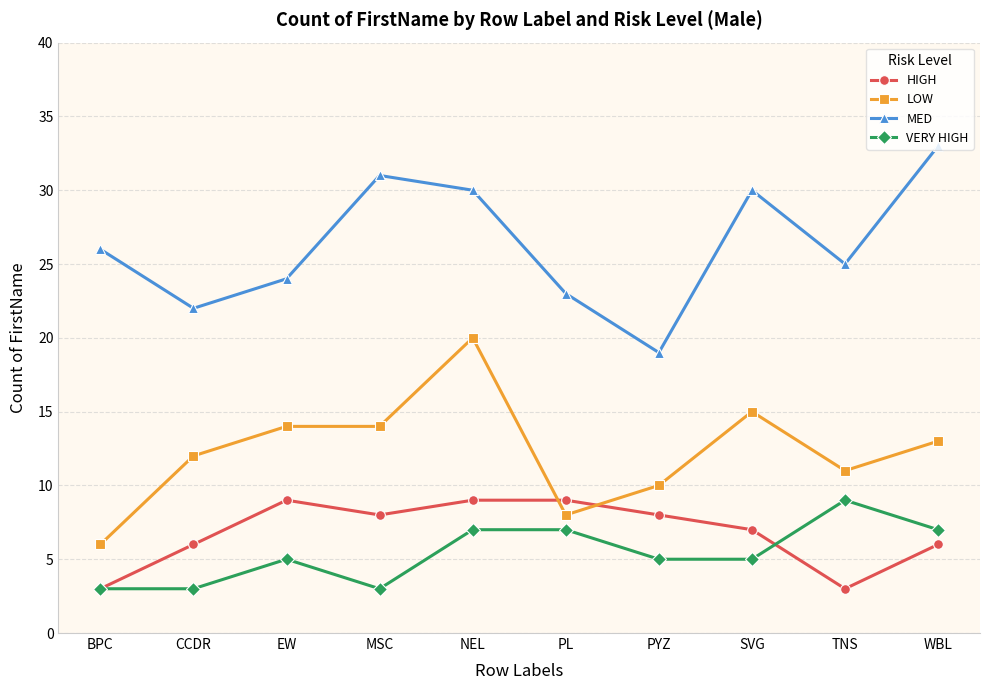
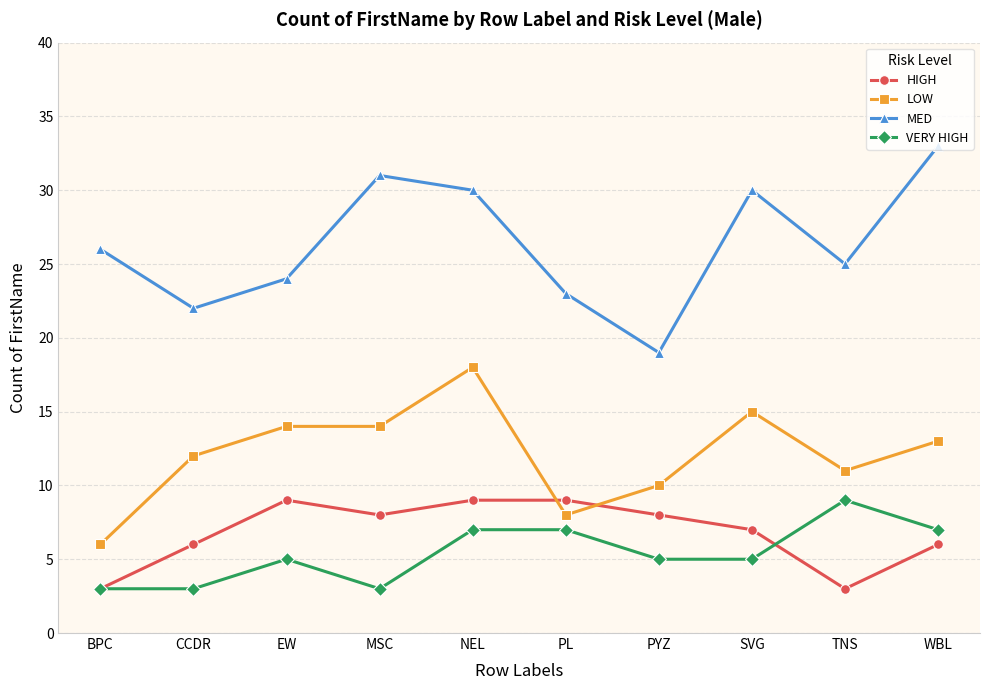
LOW, NEL: 20 -> 18
